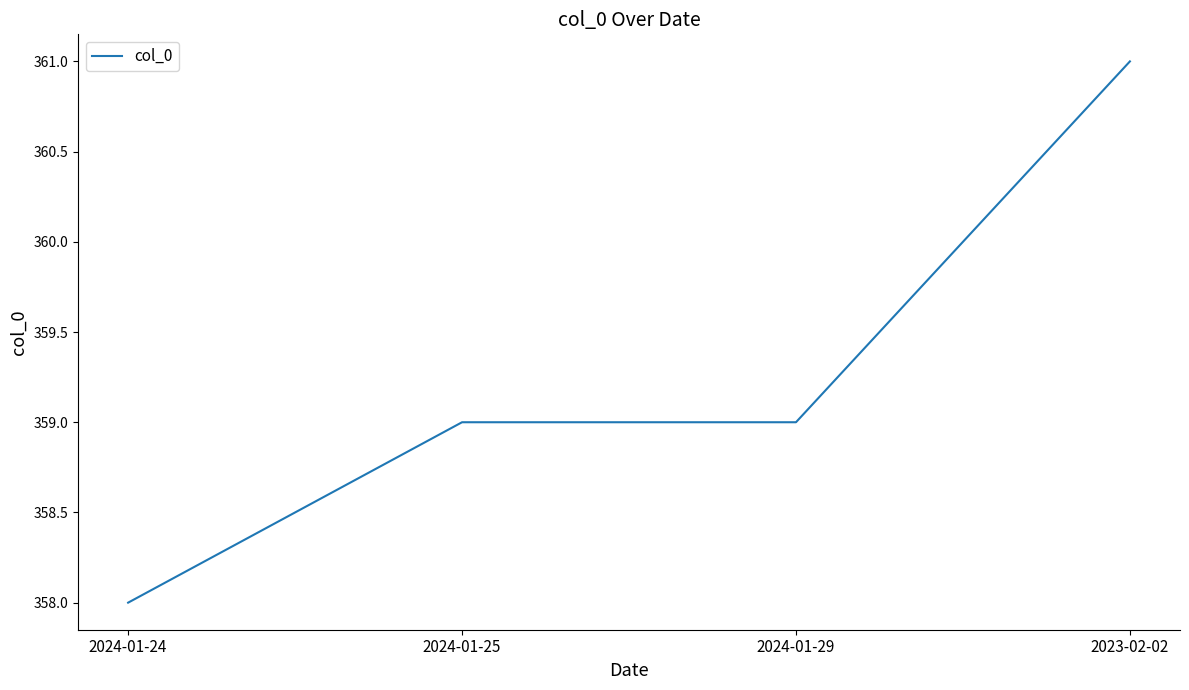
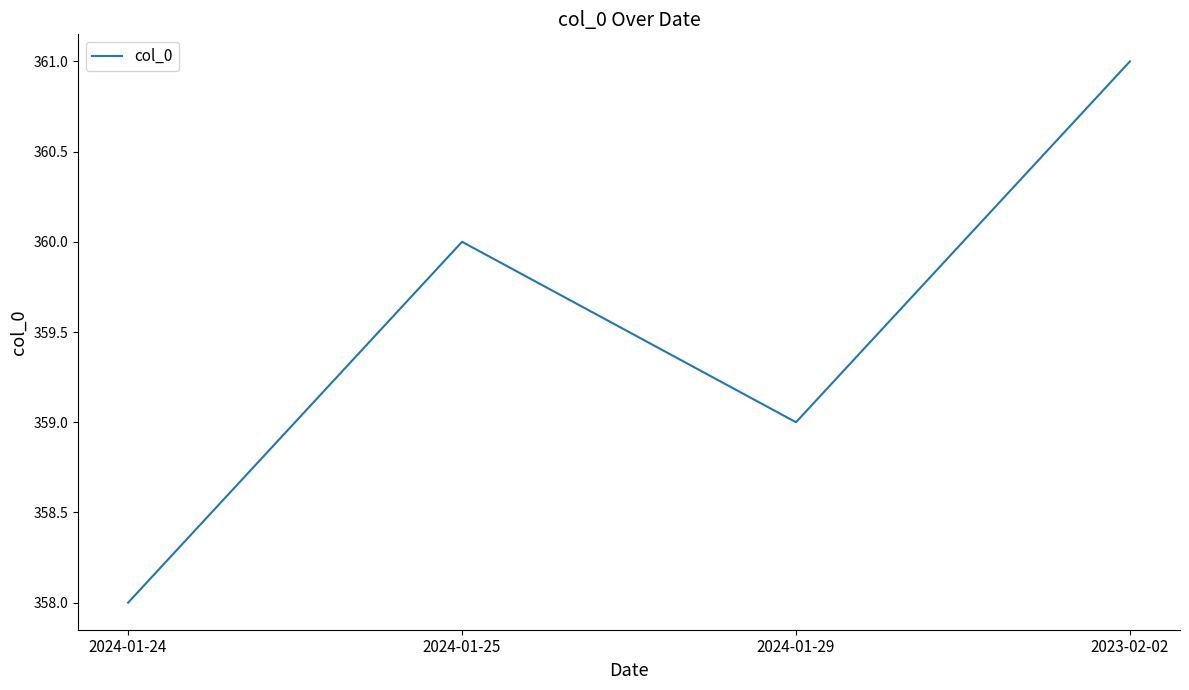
2024-01-25: 359 -> 360
